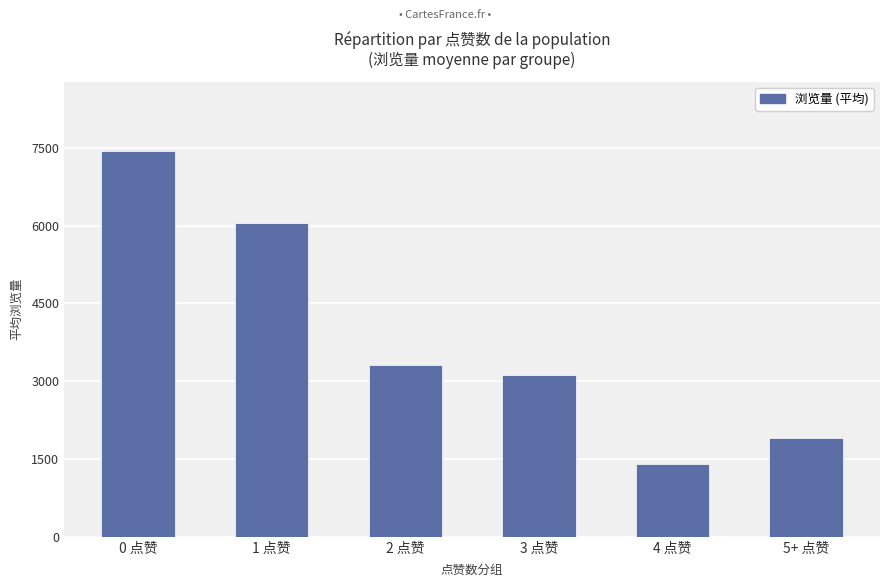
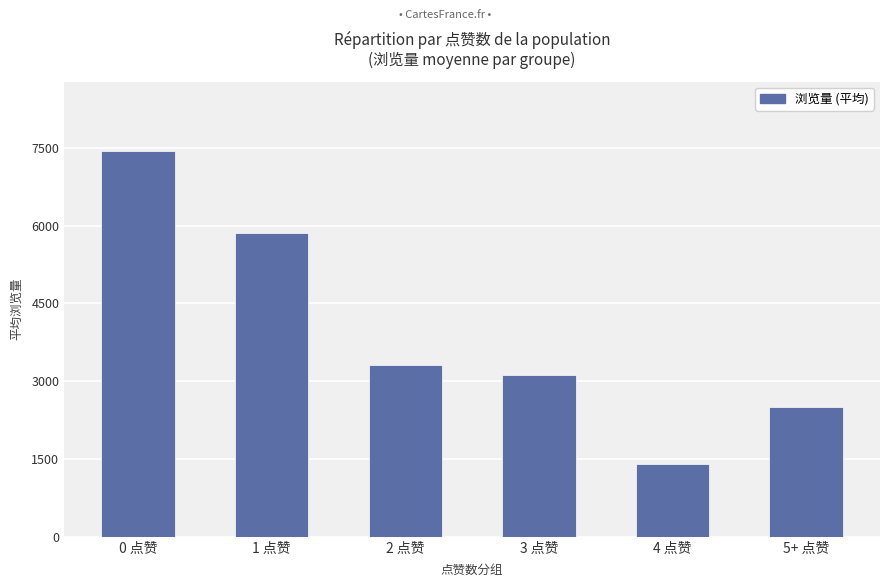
1 点赞: 6000 -> 5900
5+ 点赞: 1900 -> 2500
